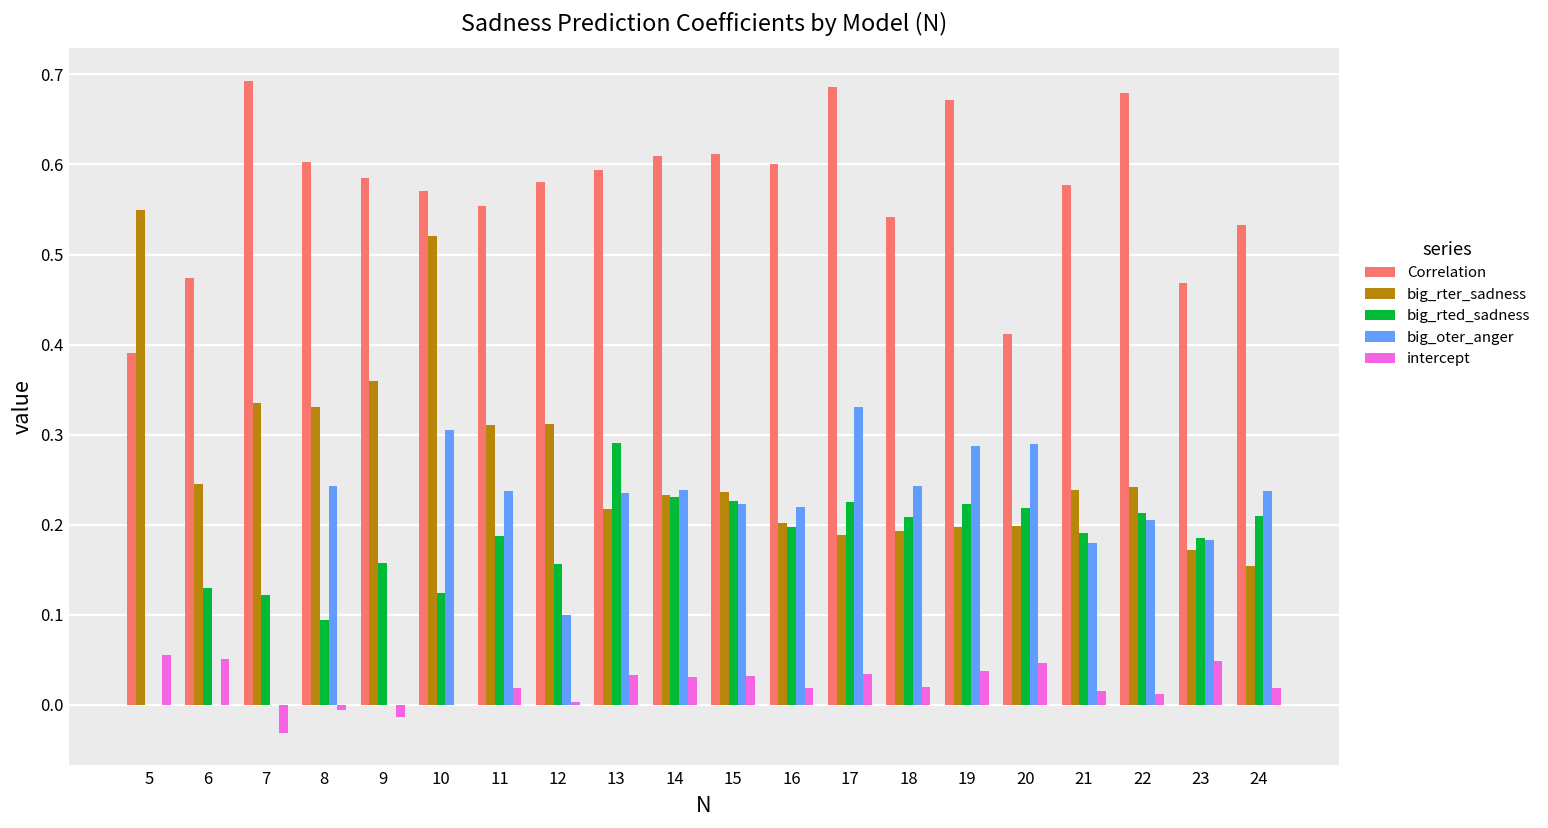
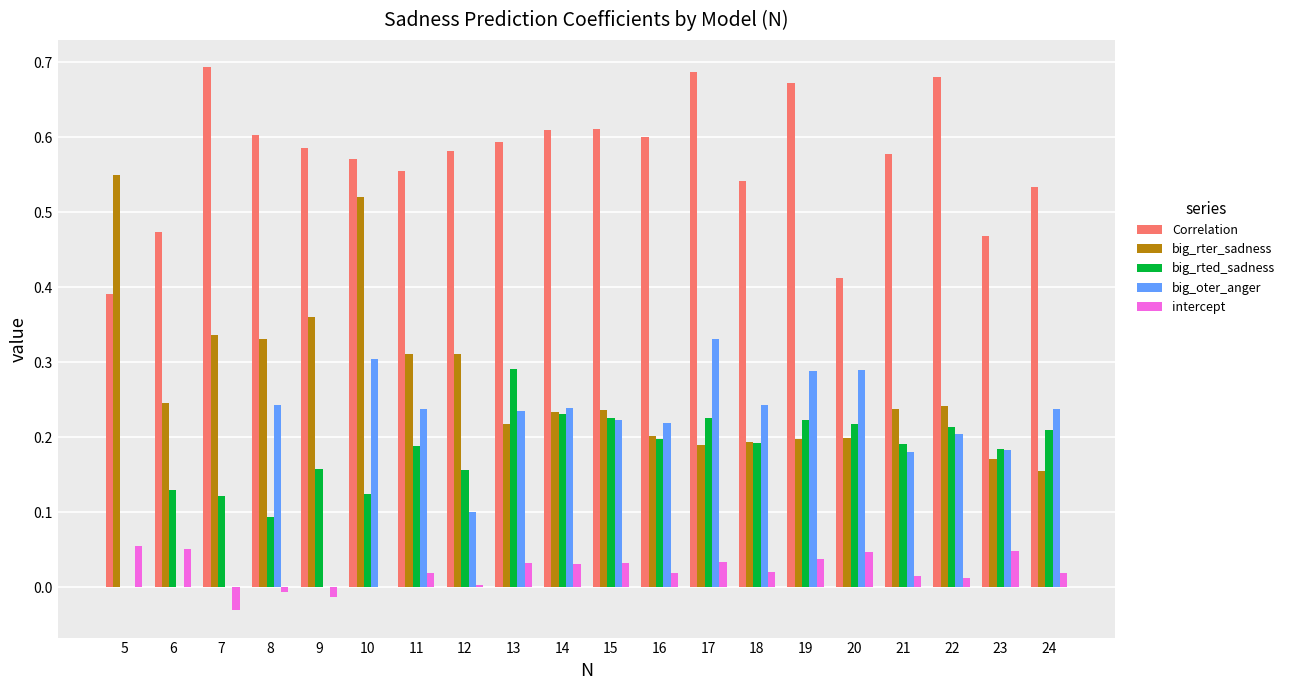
big_rted_sadness, 18: 0.21 -> 0.19
